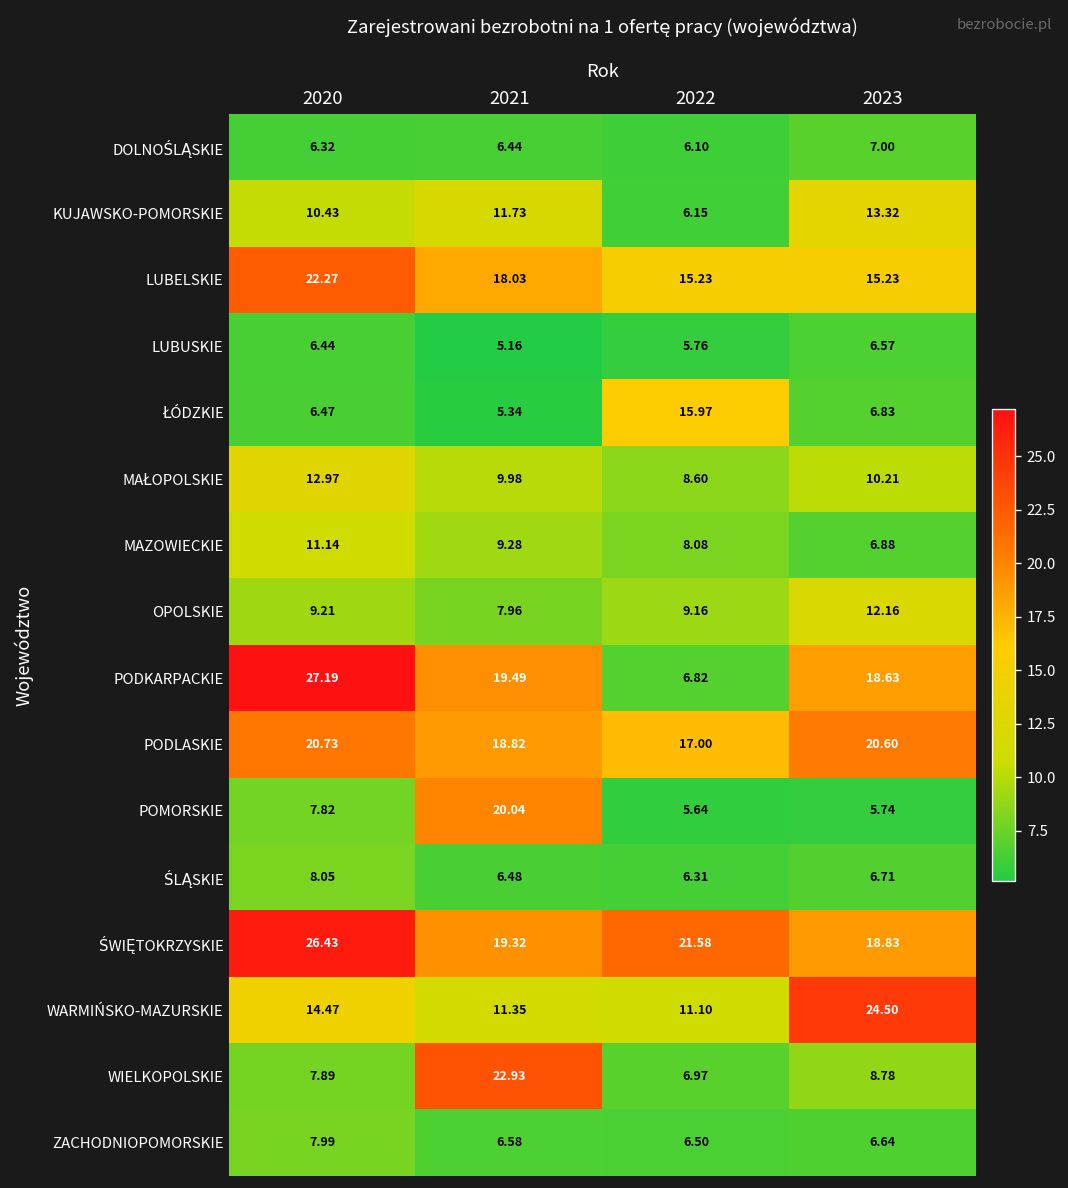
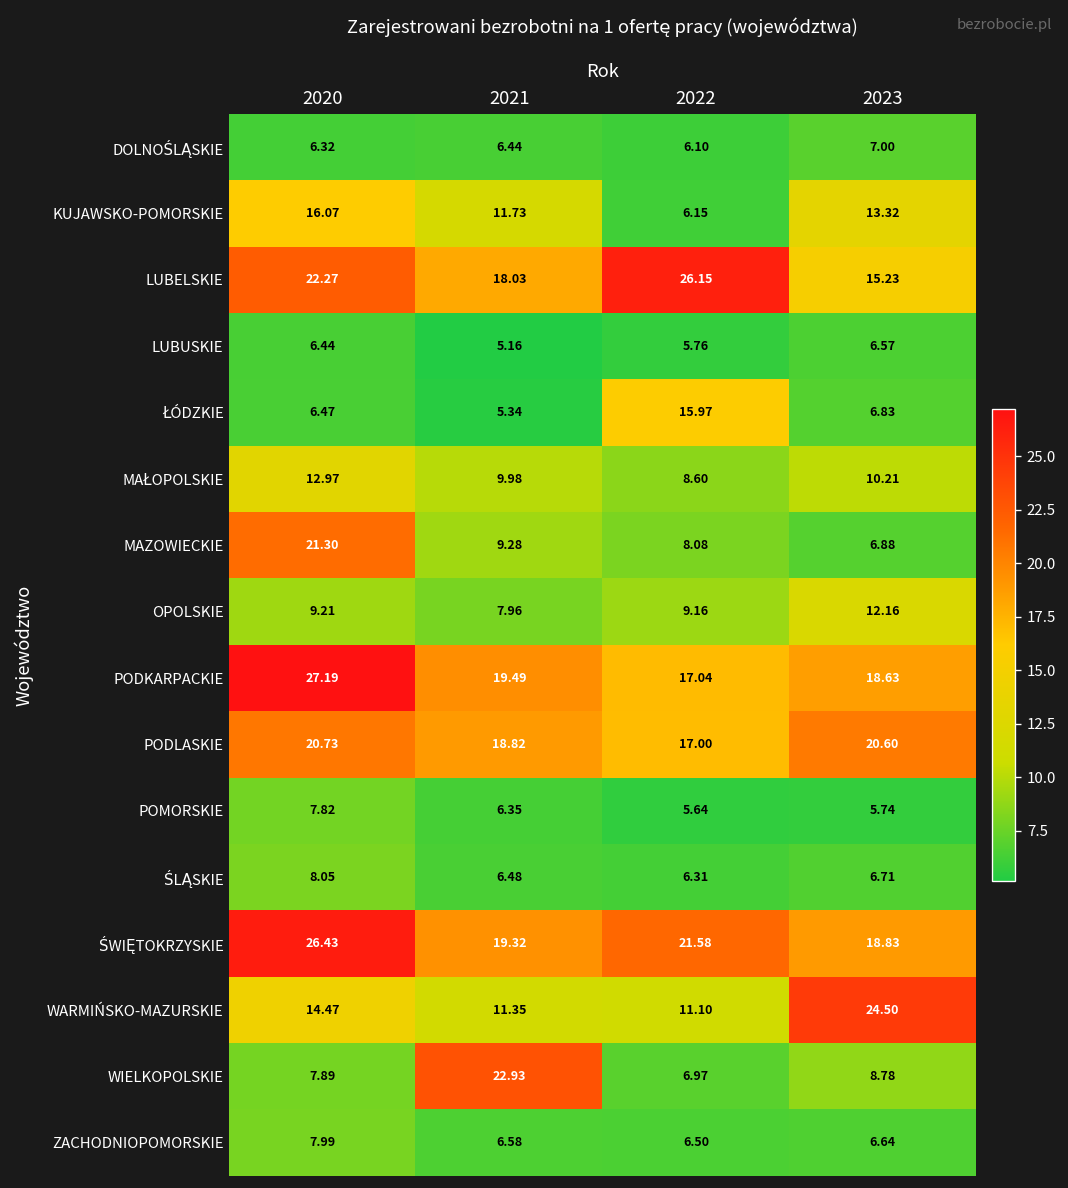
KUJAWSKO-POMORSKIE, 2020: 10.43 -> 16.07
LUBELSKIE, 2022: 15.23 -> 26.15
MAZOWIECKIE, 2020: 11.14 -> 21.30
PODKARPACKIE, 2022: 6.82 -> 17.04
POMORSKIE, 2021: 20.04 -> 6.35
